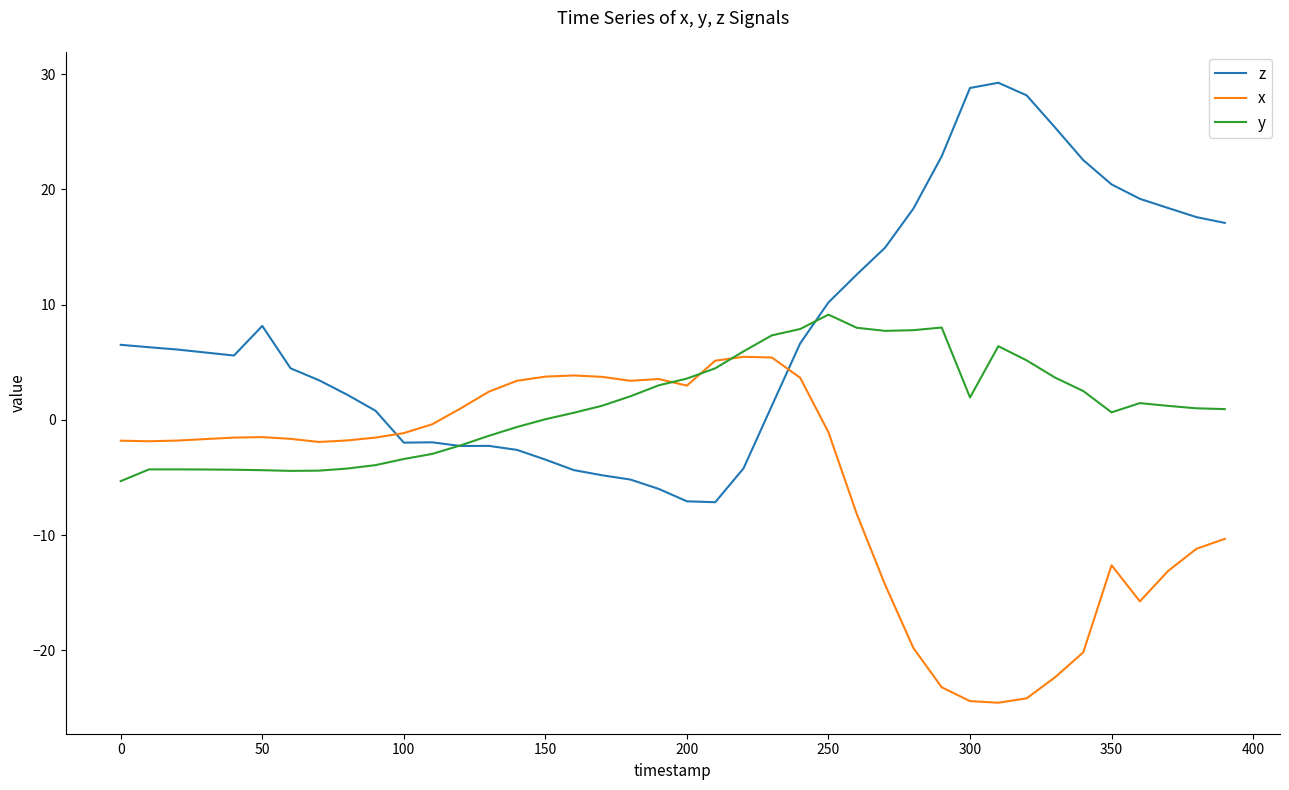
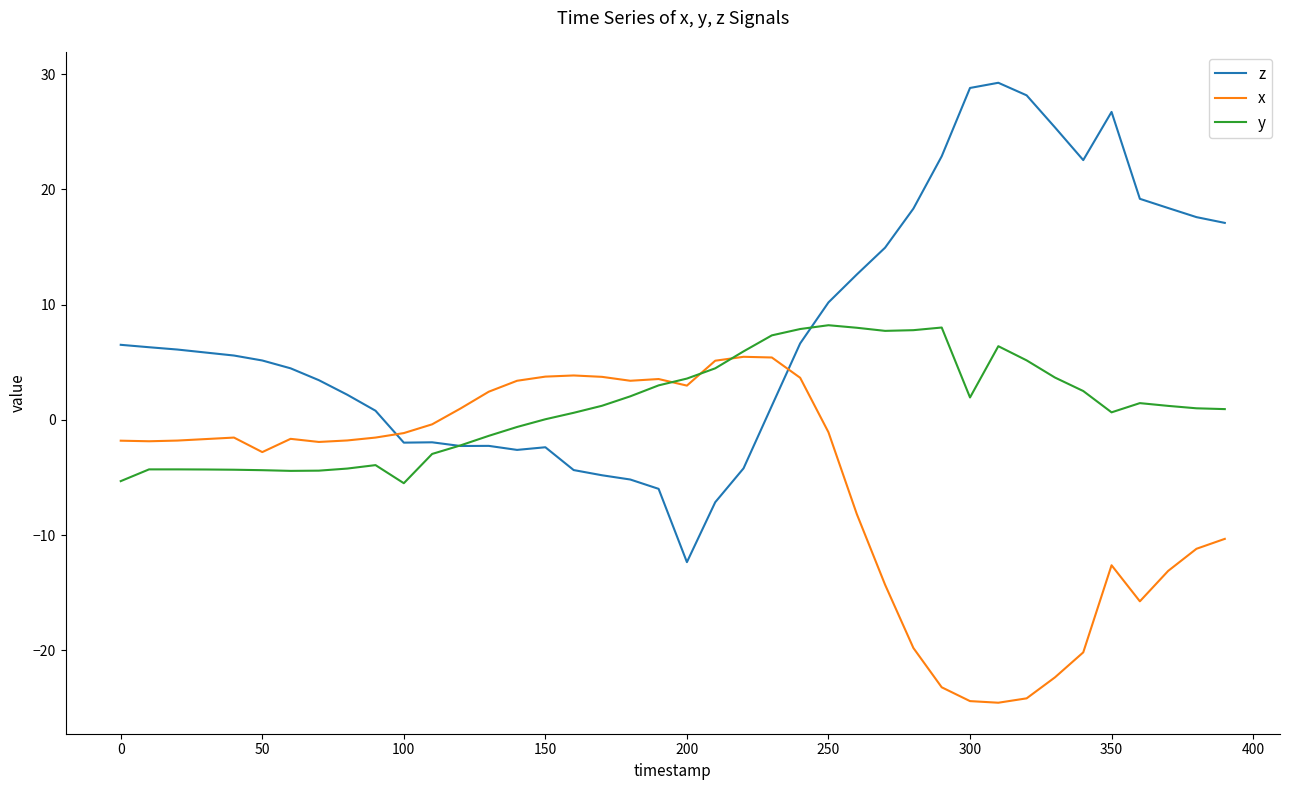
z, 50: 8.2 -> 5.2
x, 50: -1.5 -> -2.8
y, 100: -3.4 -> -5.5
z, 150: -3.5 -> -2.4
z, 200: -7.1 -> -12.4
y, 250: 9.1 -> 8.2
z, 350: 20.4 -> 26.7
